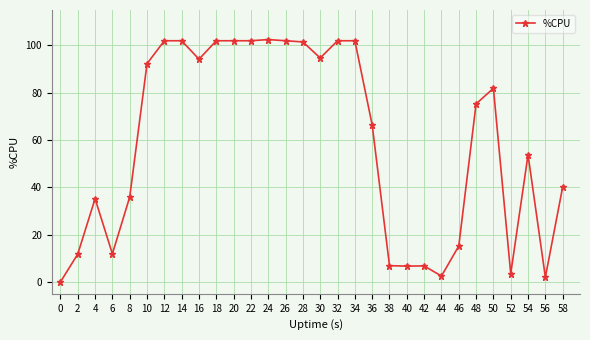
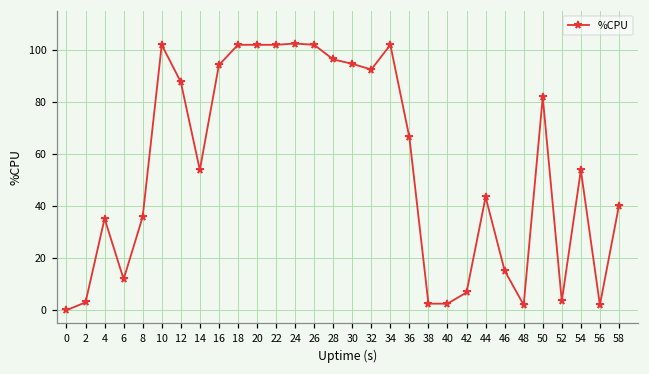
2: 12 -> 3
10: 92 -> 102
12: 102 -> 88
14: 102 -> 54
28: 102 -> 96
32: 102 -> 93
38: 7 -> 3
40: 7 -> 3
44: 3 -> 44
48: 75 -> 2
